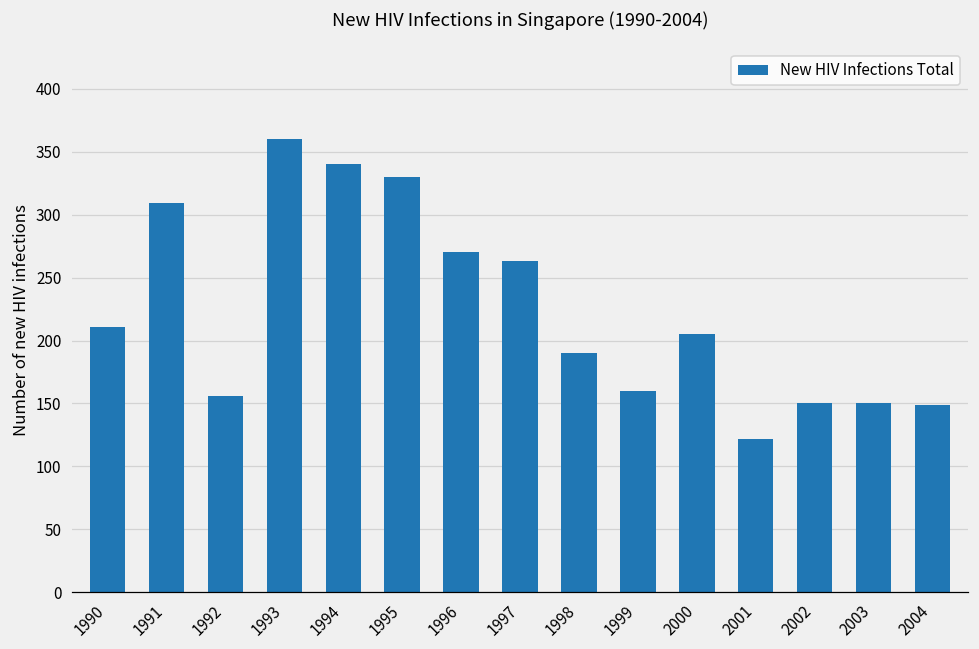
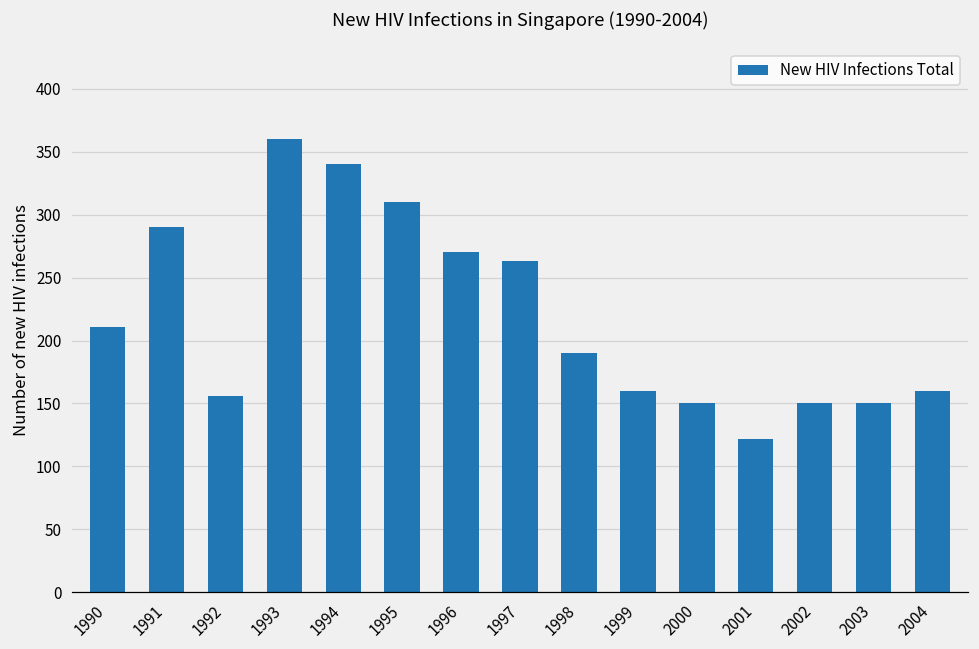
1991: 309 -> 290
1995: 330 -> 310
2000: 205 -> 150
2004: 149 -> 160
